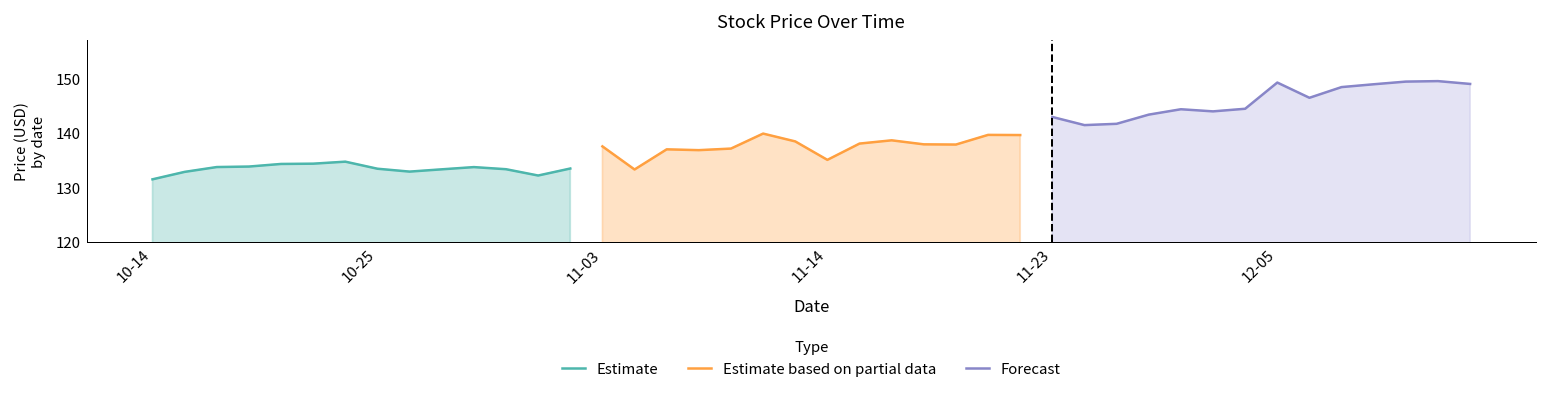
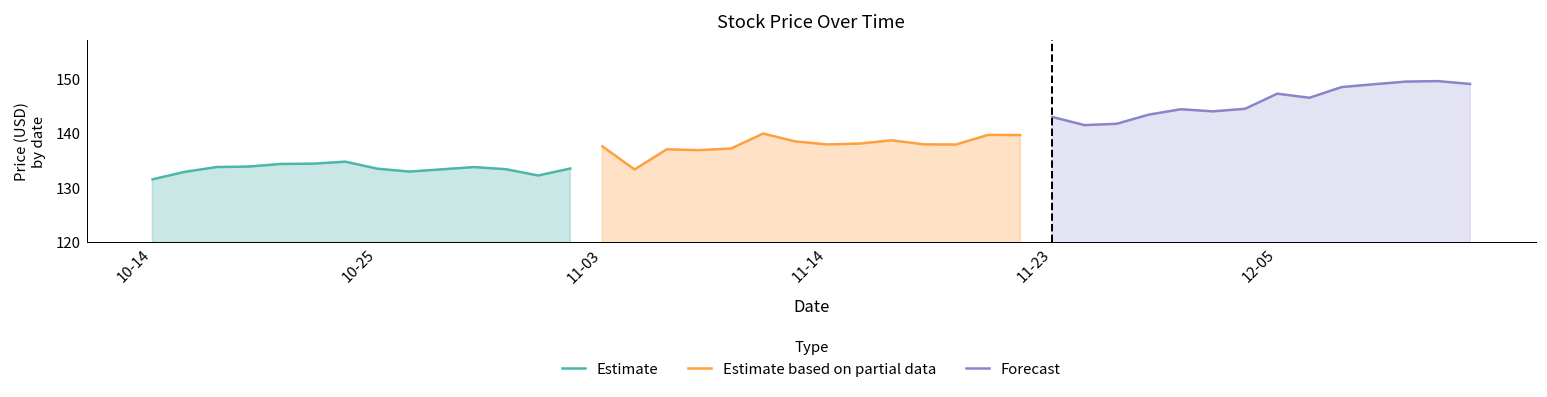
Estimate based on partial data, 11-14: 135 -> 138
Forecast, 12-05: 149 -> 147
